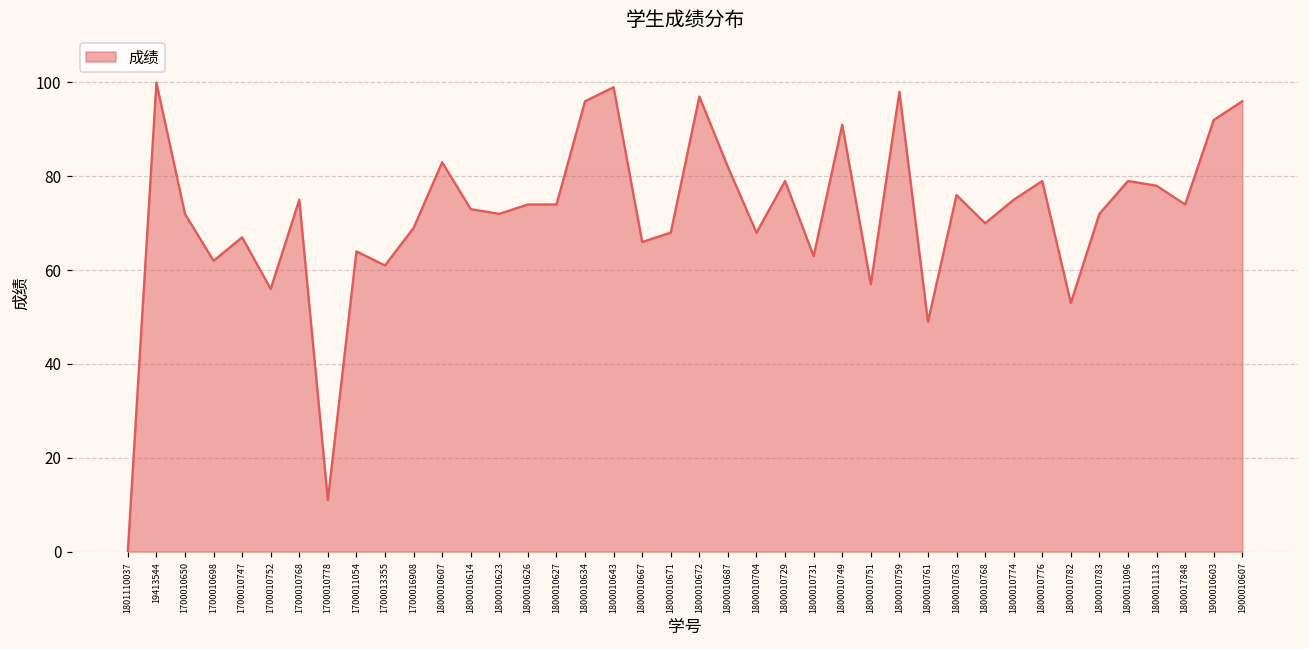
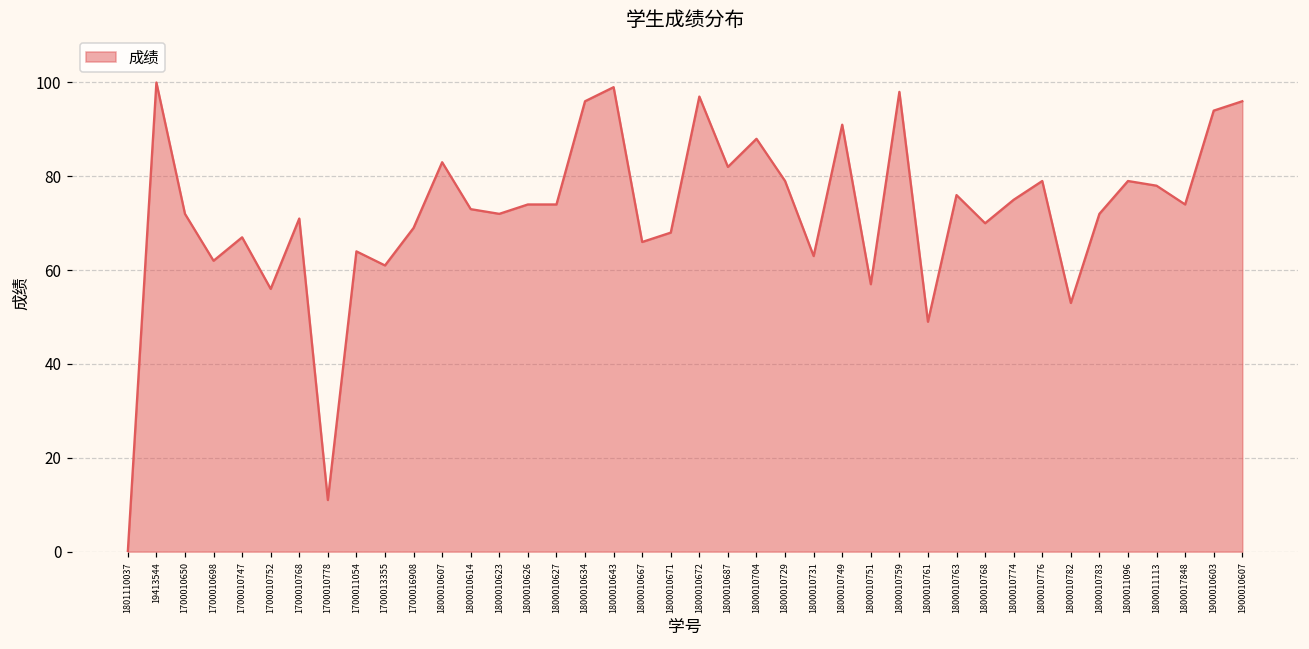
1700010768: 75 -> 71
1800010704: 68 -> 88
1900010603: 92 -> 94
